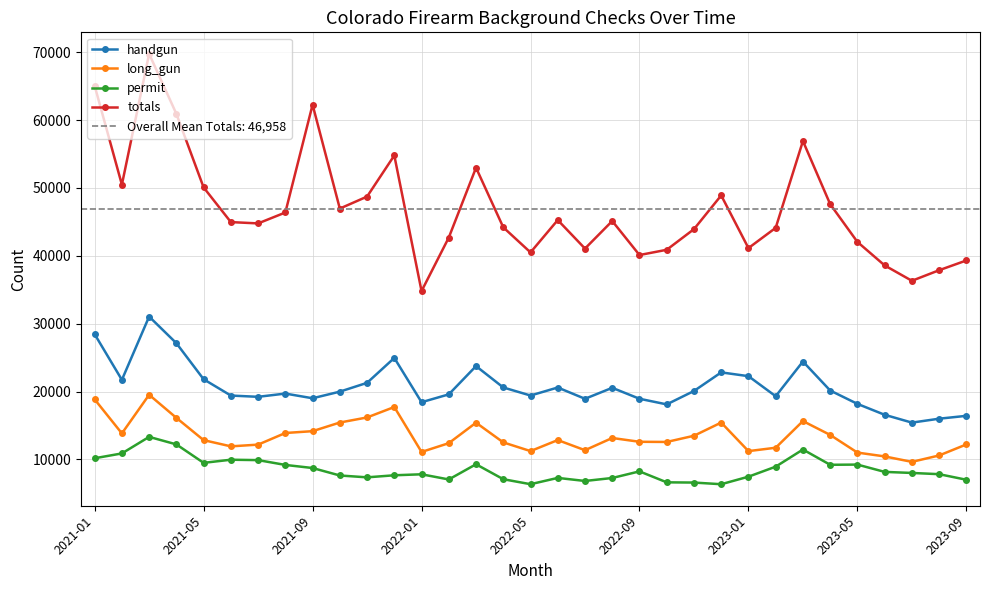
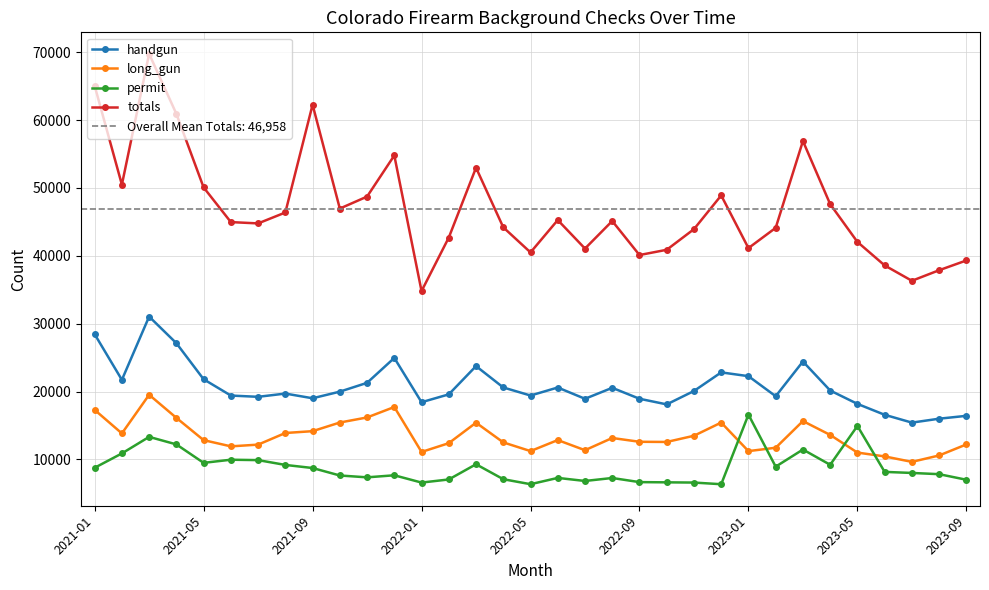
long_gun, 2021-01: 19000 -> 17000
permit, 2021-01: 10000 -> 9000
permit, 2022-01: 8000 -> 7000
permit, 2022-09: 8000 -> 7000
permit, 2023-01: 7000 -> 17000
permit, 2023-05: 9000 -> 15000
